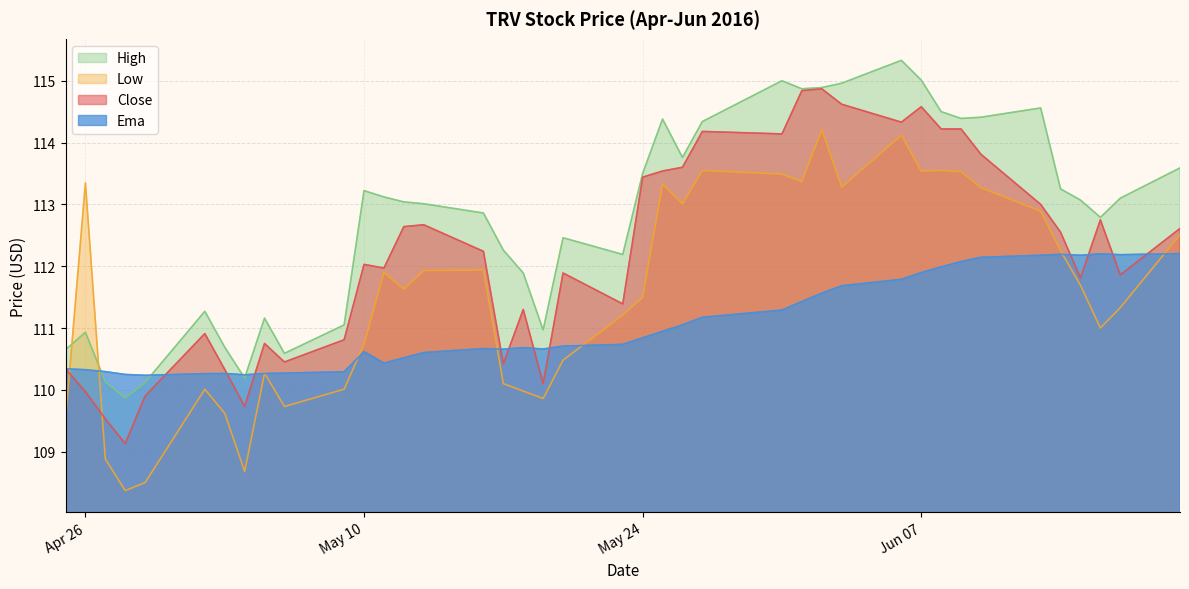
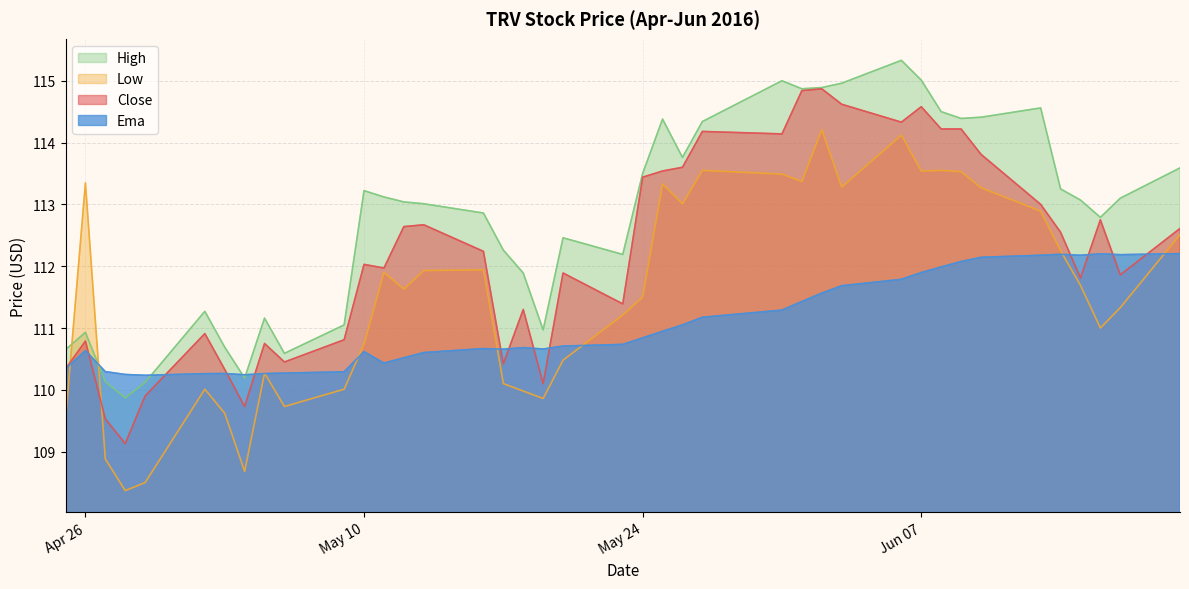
Close, Apr 26: 110.0 -> 110.8
Ema, Apr 26: 110.3 -> 110.6
